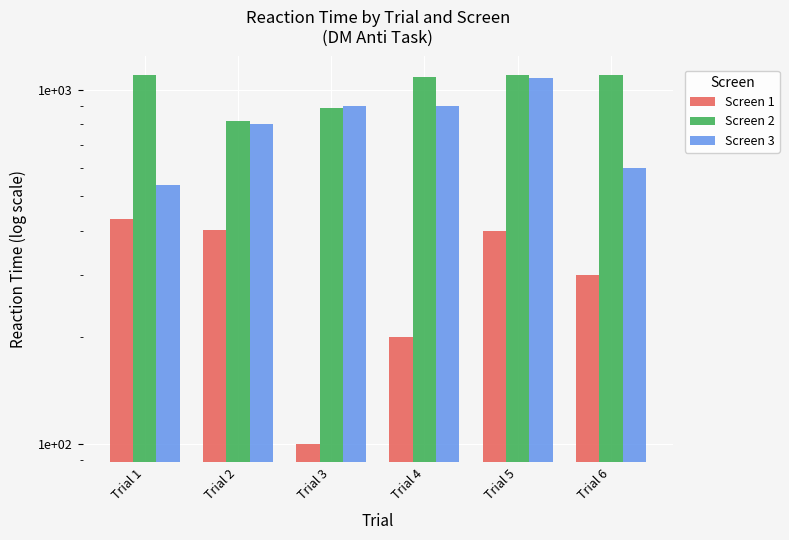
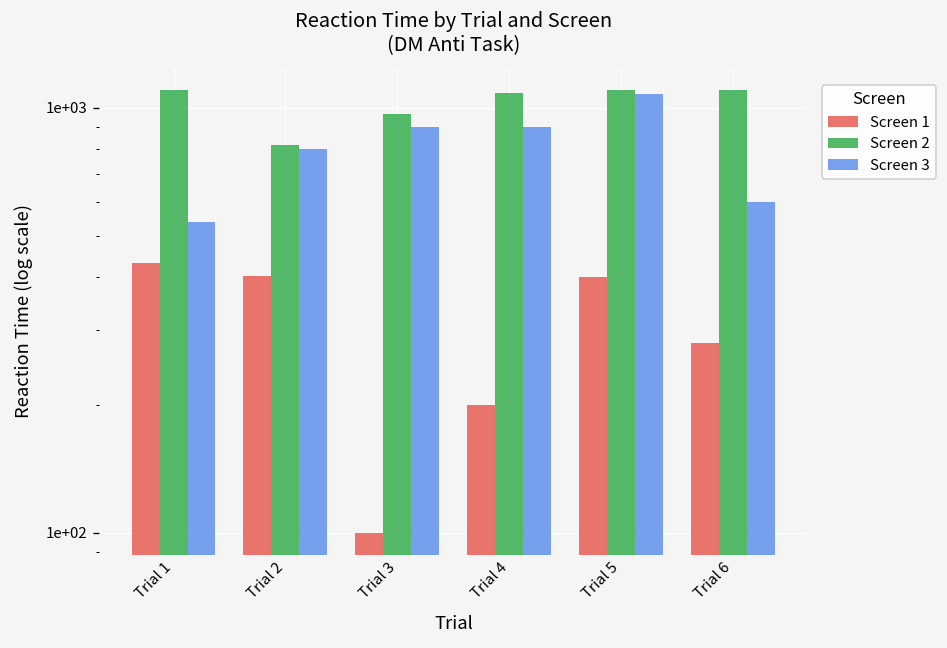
Screen 2, Trial 3: 890 -> 970
Screen 1, Trial 6: 300 -> 280
